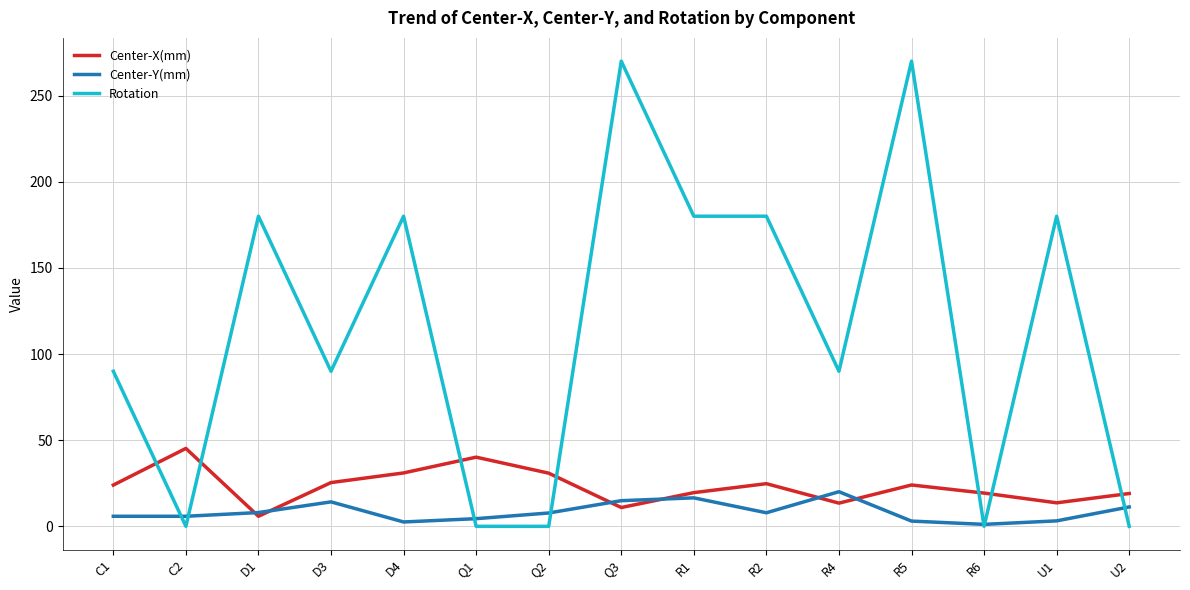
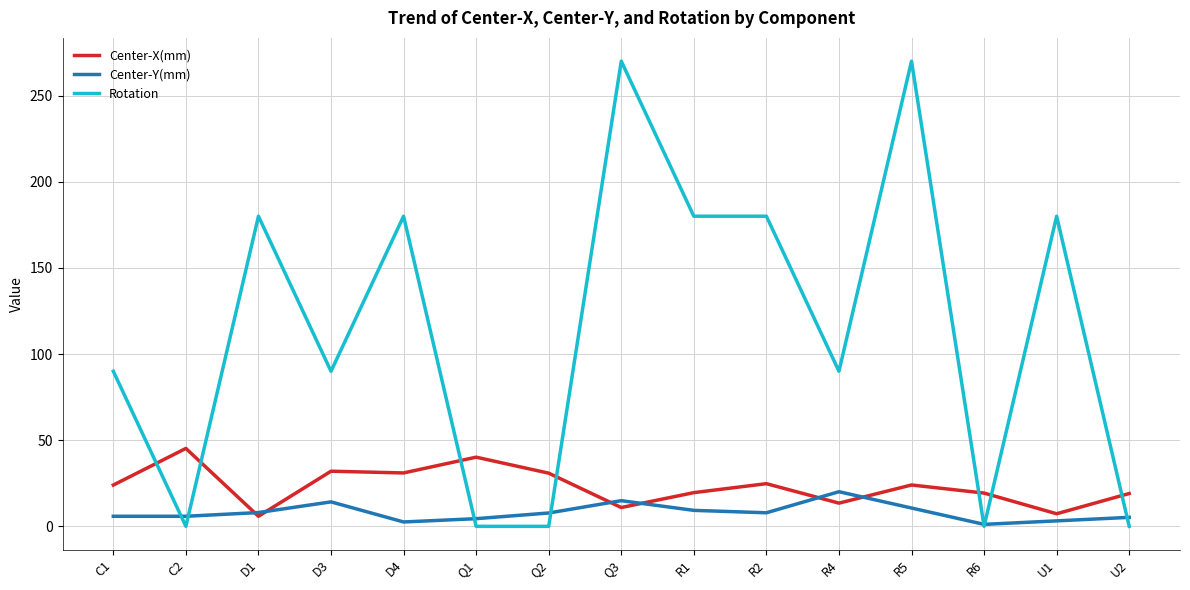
Center-X(mm), D3: 25 -> 32
Center-Y(mm), R1: 17 -> 9
Center-Y(mm), R5: 3 -> 11
Center-X(mm), U1: 14 -> 7
Center-Y(mm), U2: 11 -> 5
